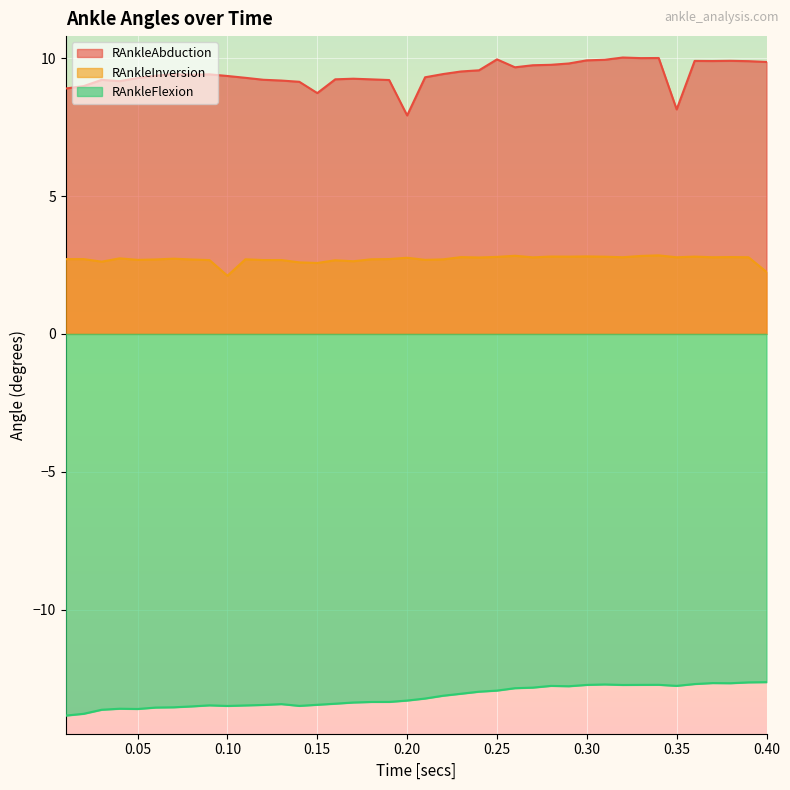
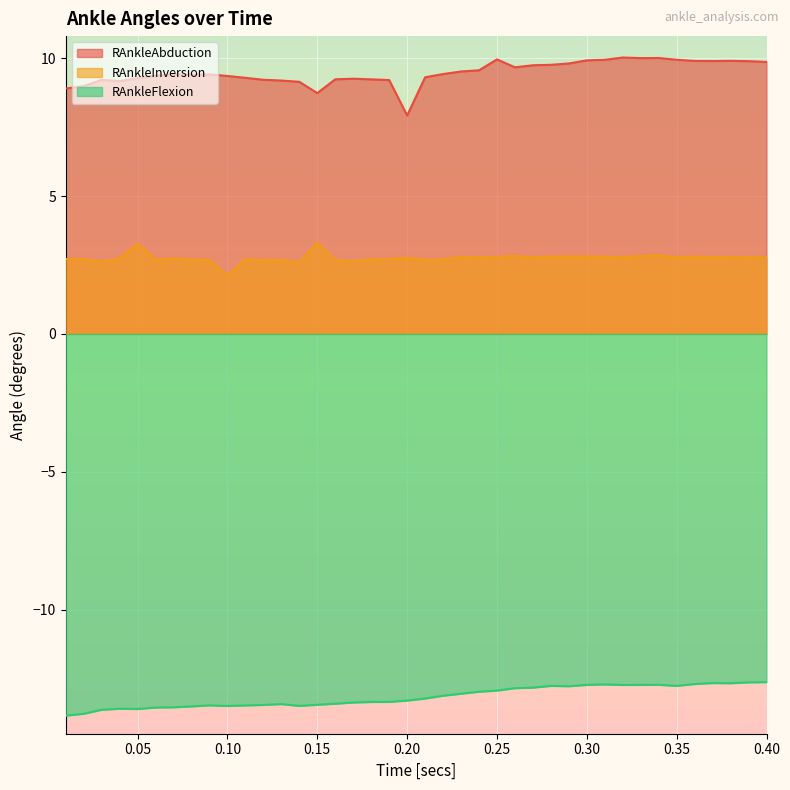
RAnkleInversion, 0.05: 2.7 -> 3.3
RAnkleInversion, 0.15: 2.6 -> 3.3
RAnkleAbduction, 0.35: 8.1 -> 9.9
RAnkleInversion, 0.40: 2.2 -> 2.8
